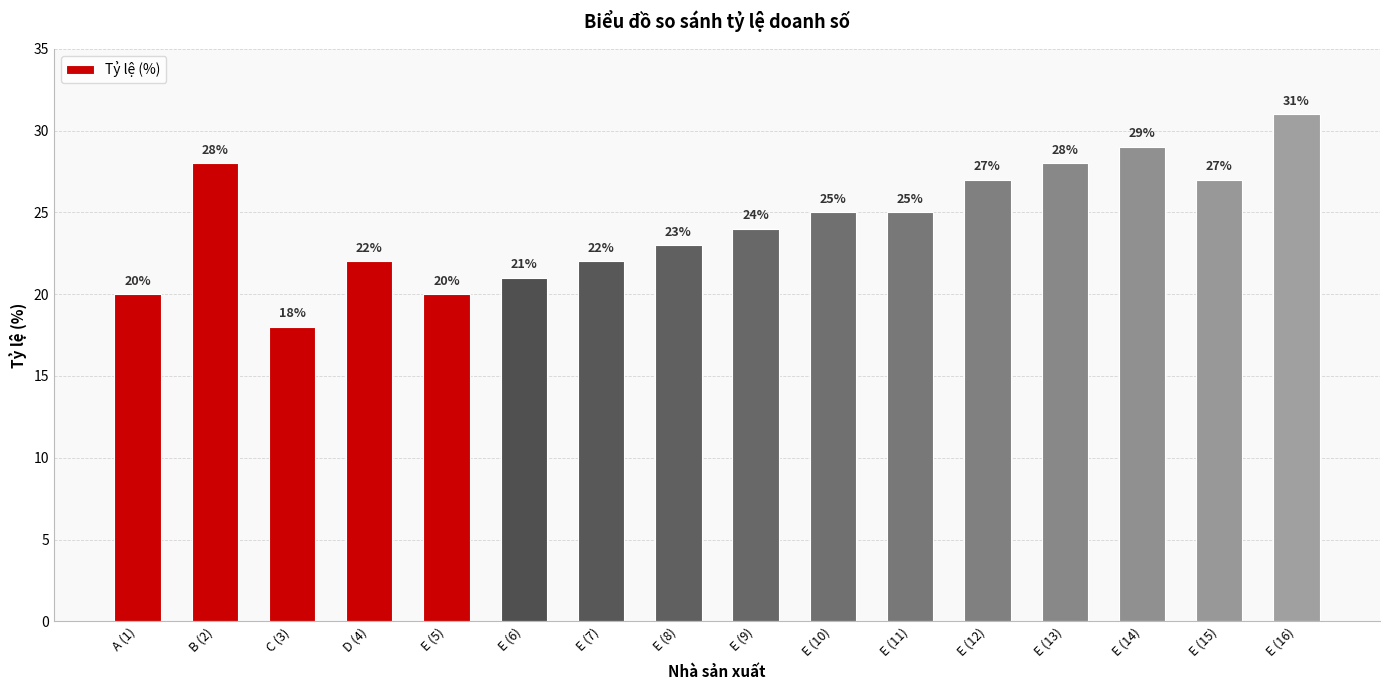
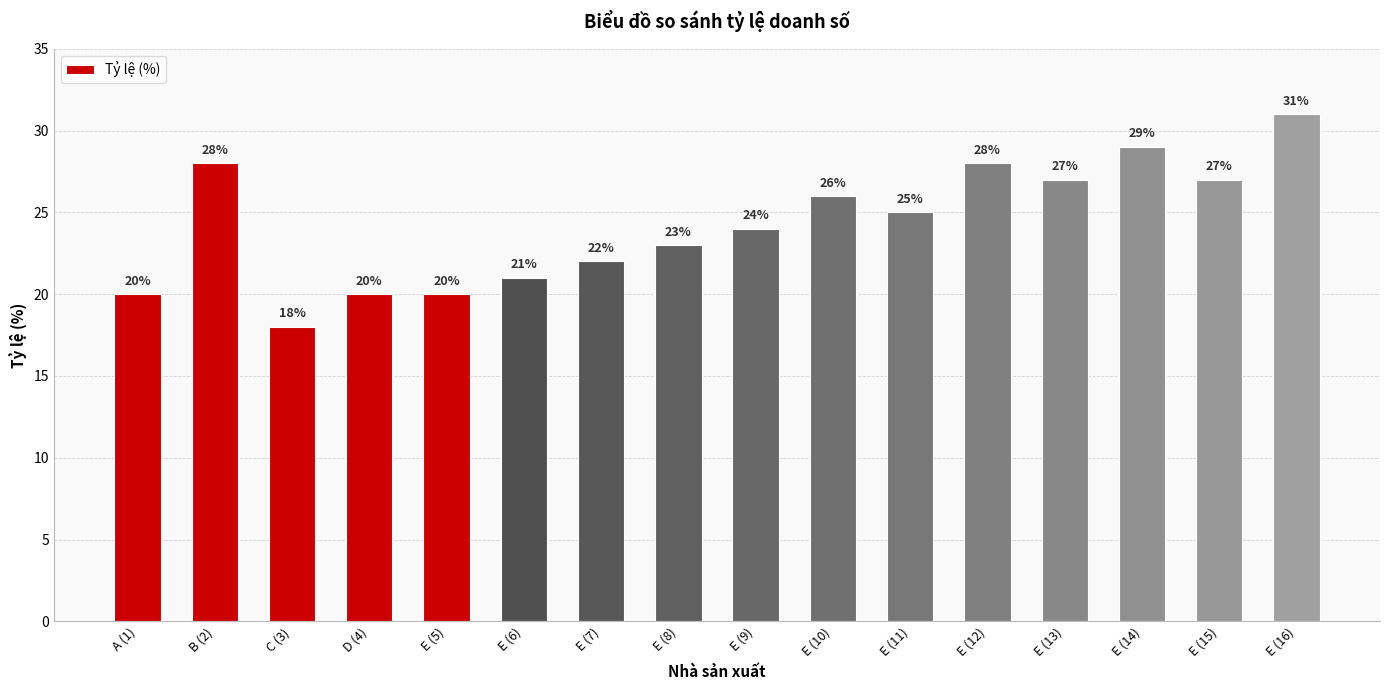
D (4): 22% -> 20%
E (10): 25% -> 26%
E (12): 27% -> 28%
E (13): 28% -> 27%
